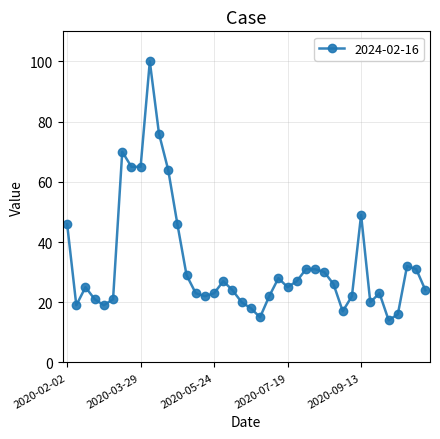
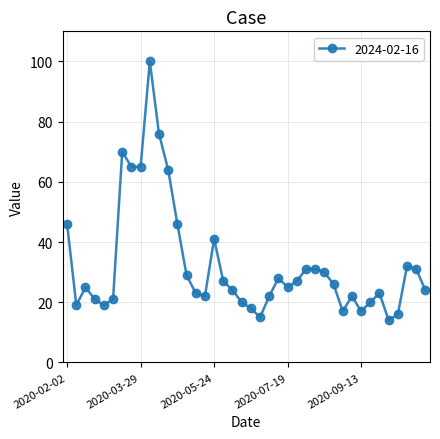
2020-05-24: 23 -> 41
2020-09-13: 49 -> 17
